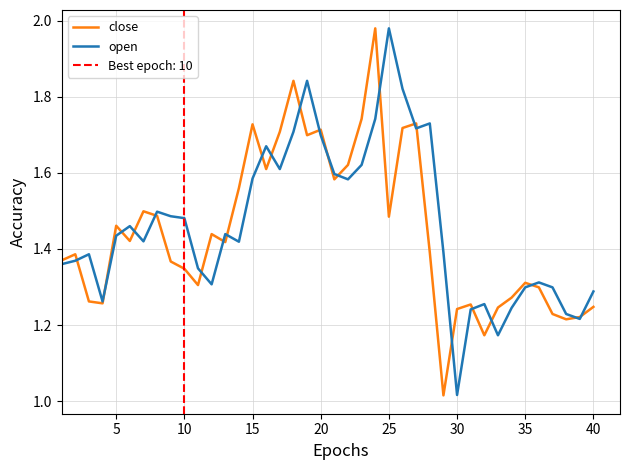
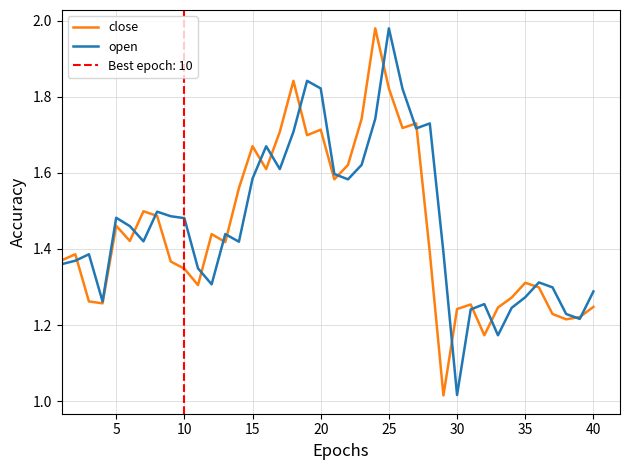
open, 5: 1.43 -> 1.48
close, 15: 1.73 -> 1.67
open, 20: 1.70 -> 1.82
close, 25: 1.48 -> 1.82
open, 35: 1.30 -> 1.27
